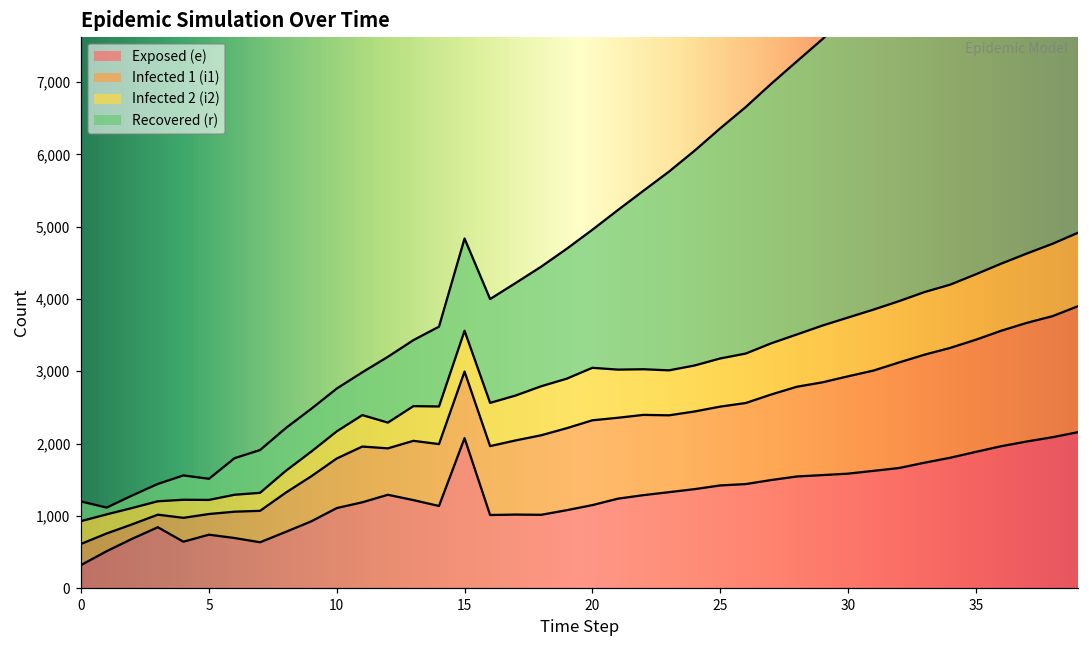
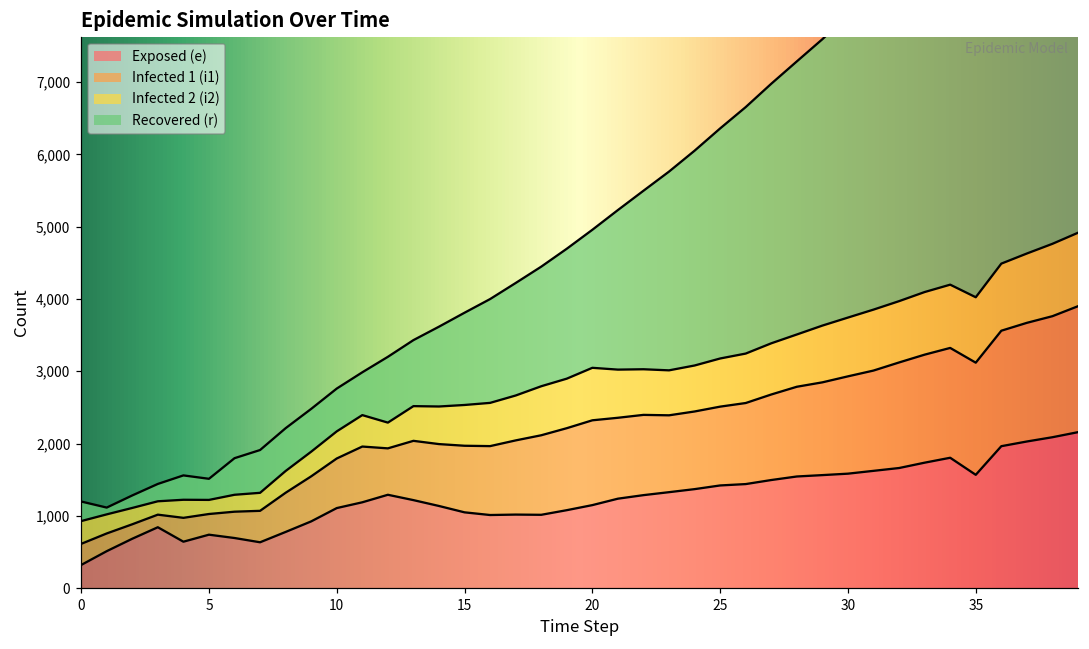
Exposed (e), 15: 2,100 -> 1,000
Exposed (e), 35: 1,900 -> 1,600
